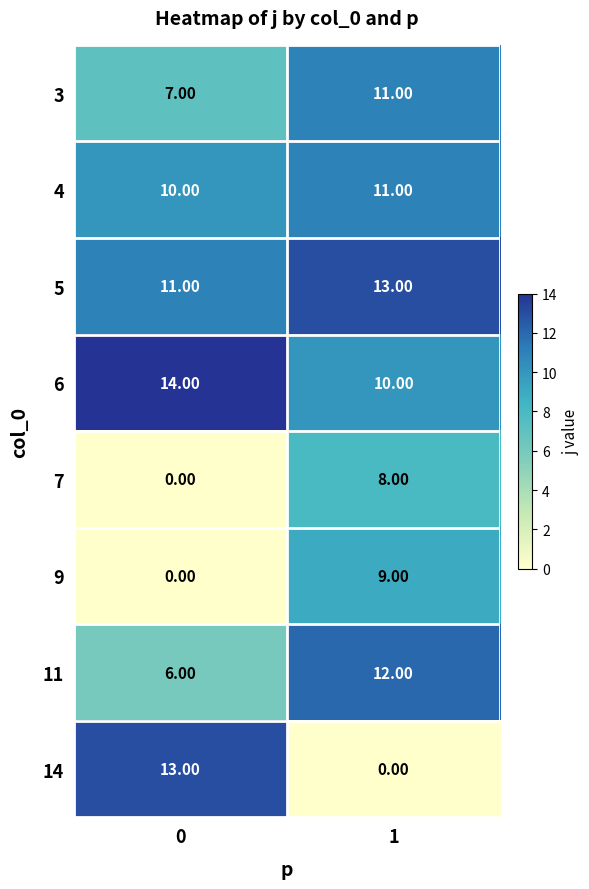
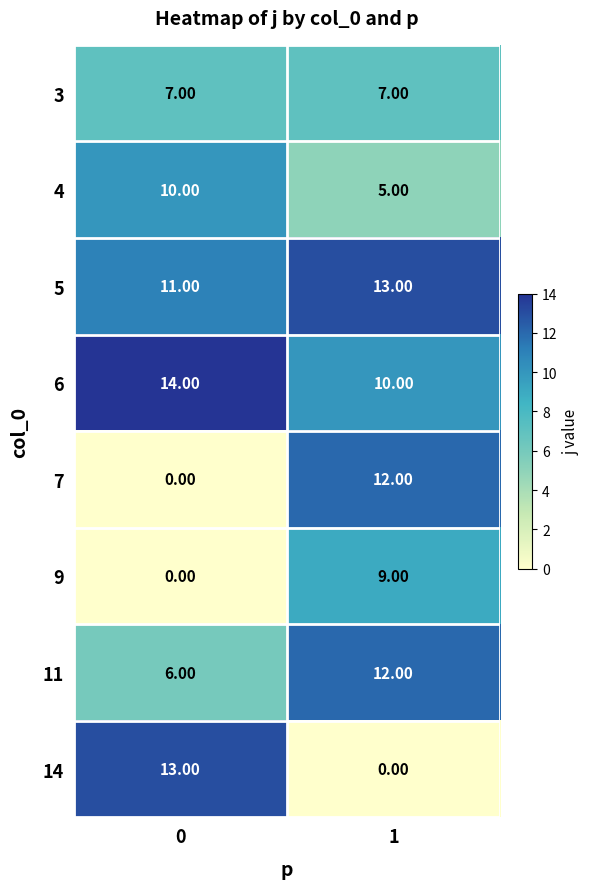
3, 1: 11.00 -> 7.00
4, 1: 11.00 -> 5.00
7, 1: 8.00 -> 12.00
